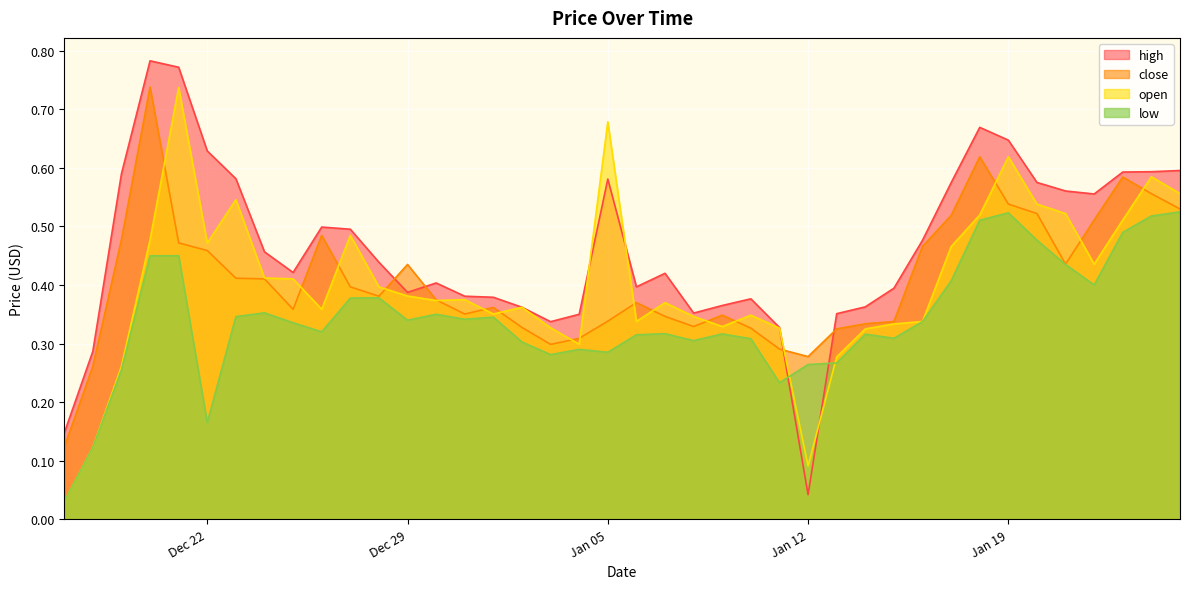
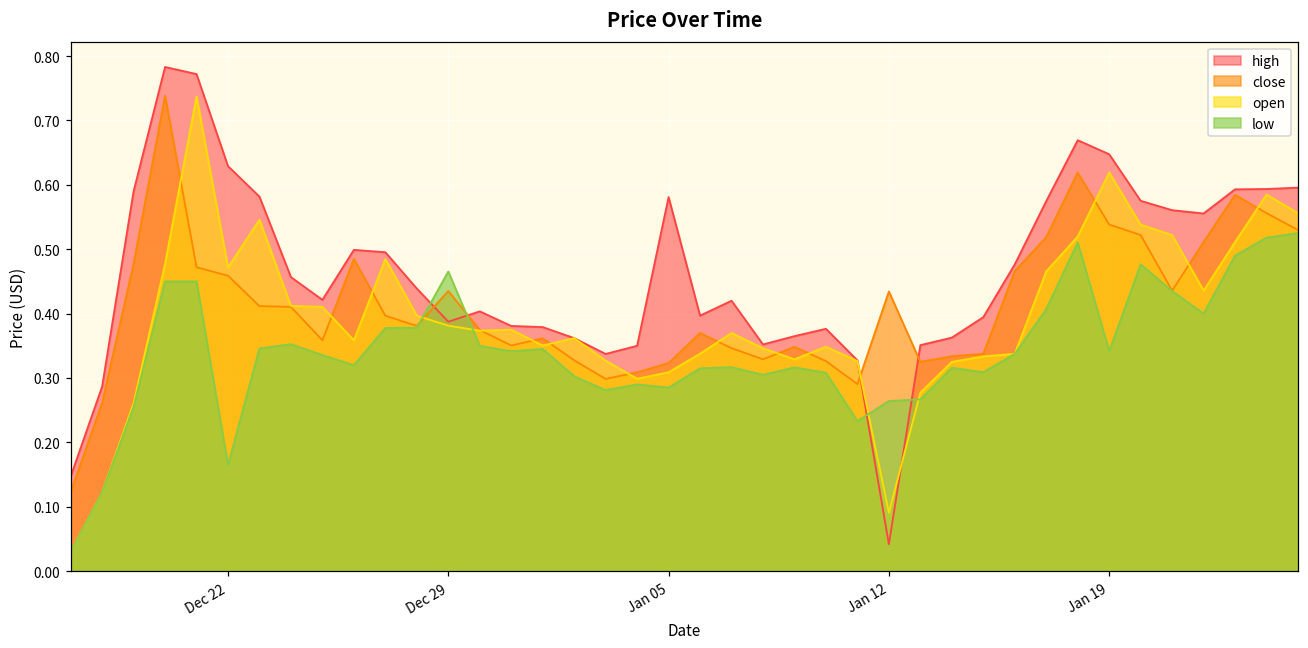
low, Dec 29: 0.34 -> 0.47
close, Jan 05: 0.34 -> 0.32
open, Jan 05: 0.68 -> 0.31
close, Jan 12: 0.28 -> 0.43
low, Jan 19: 0.52 -> 0.34
